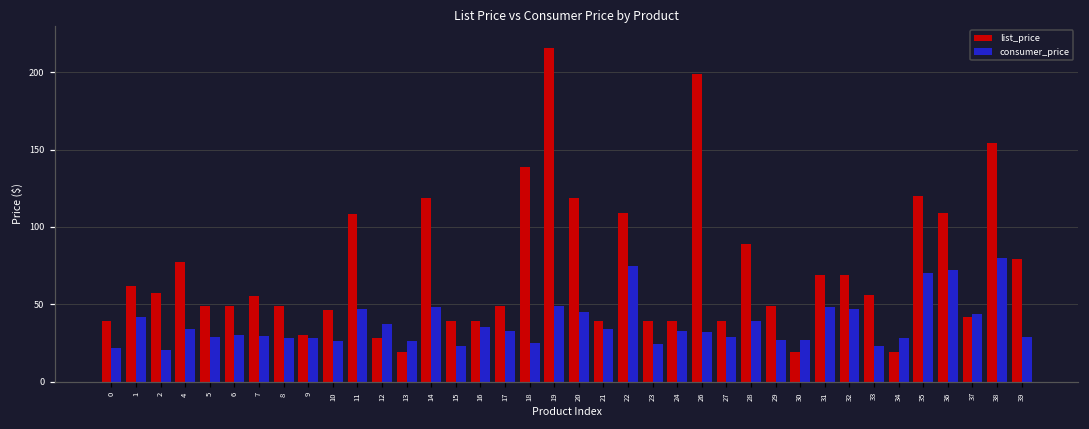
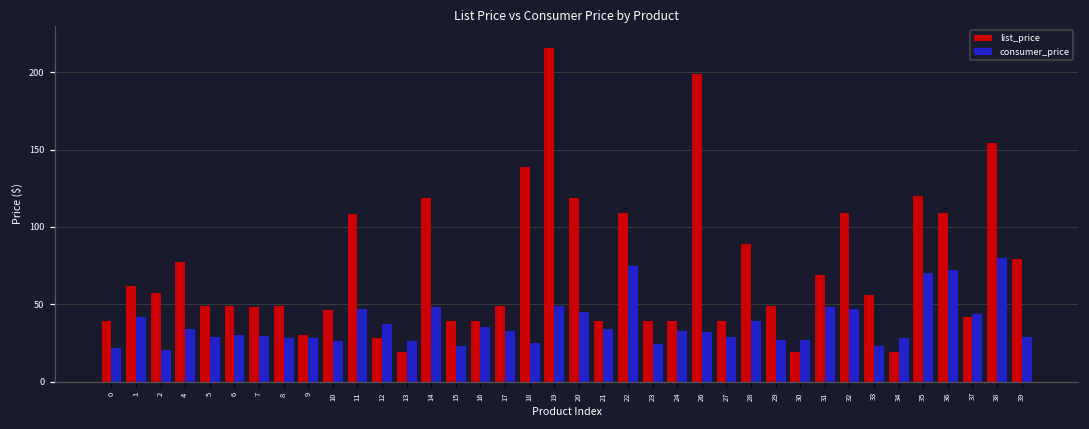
list_price, 7: 55 -> 48
list_price, 32: 69 -> 109
